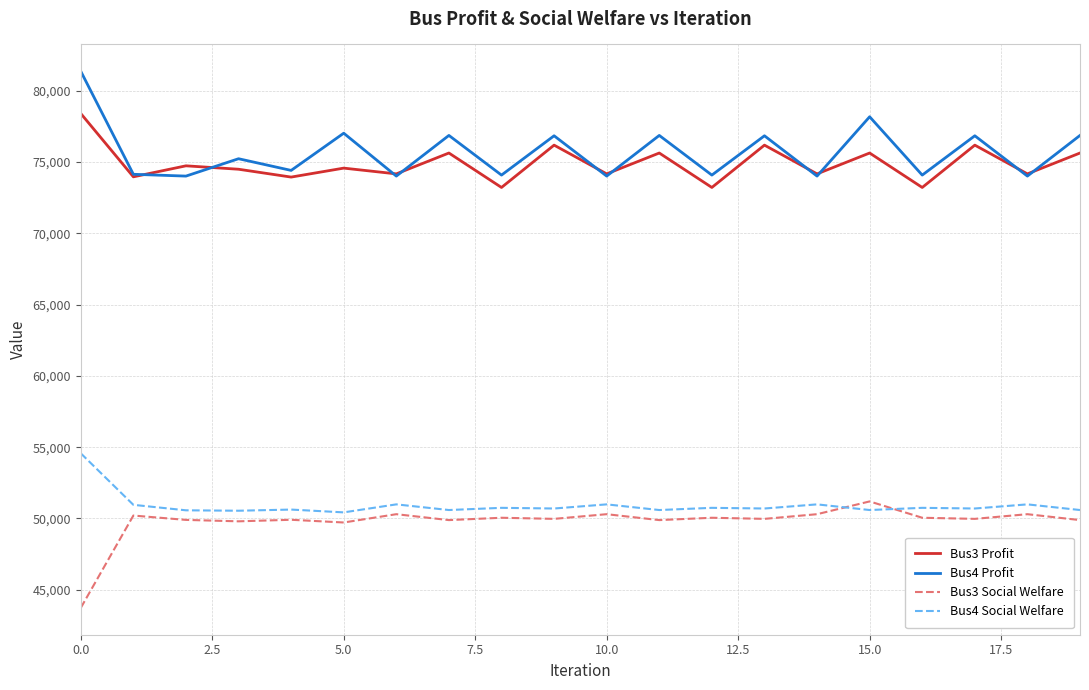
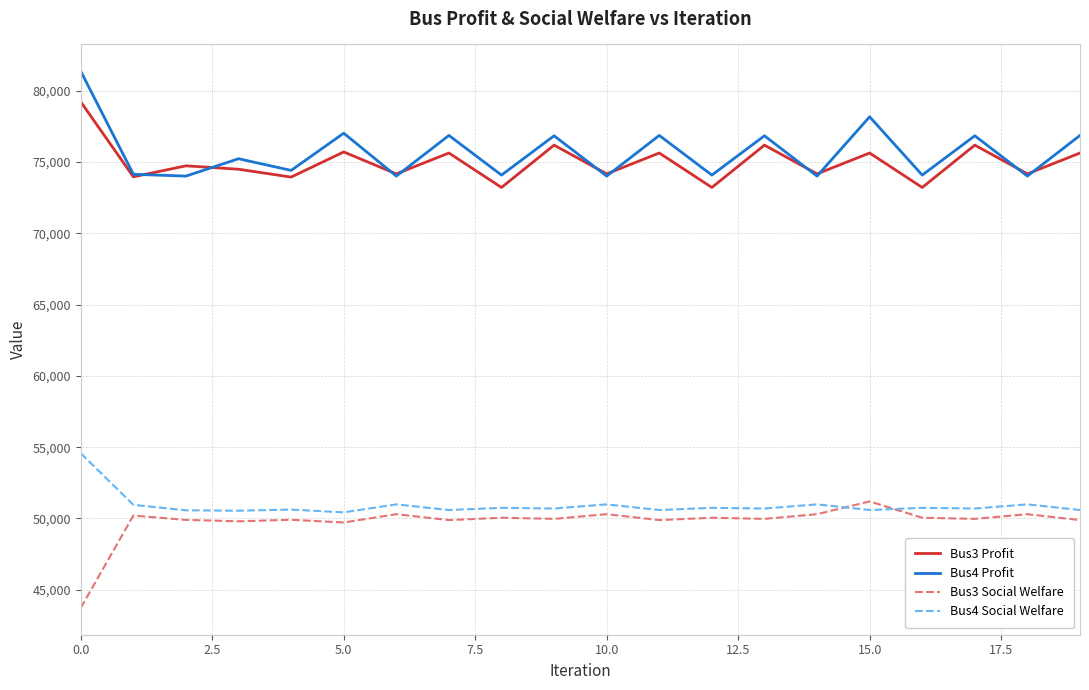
Bus3 Profit, 0.0: 78,400 -> 79,200
Bus3 Profit, 5.0: 74,600 -> 75,700
